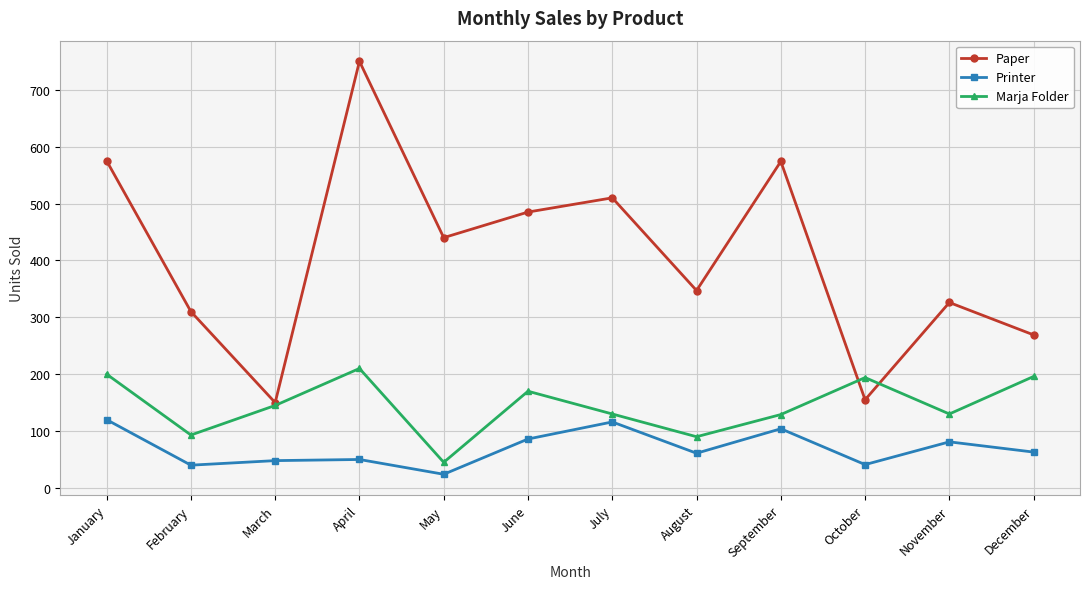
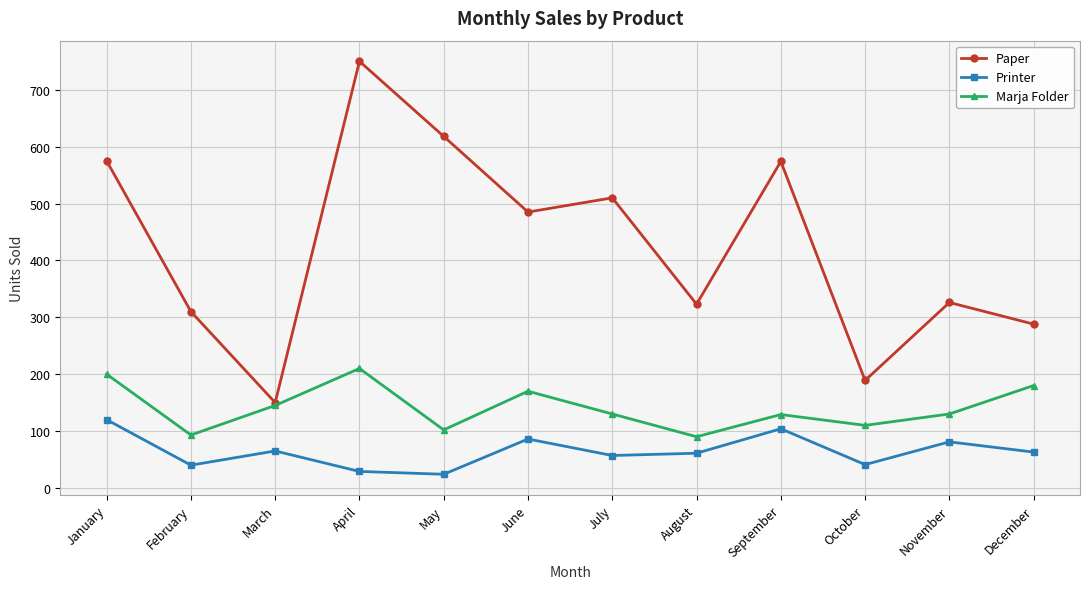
Printer, March: 50 -> 70
Printer, April: 50 -> 30
Paper, May: 440 -> 620
Marja Folder, May: 50 -> 100
Printer, July: 120 -> 60
Paper, August: 350 -> 320
Paper, October: 160 -> 190
Marja Folder, October: 190 -> 110
Paper, December: 270 -> 290
Marja Folder, December: 200 -> 180
